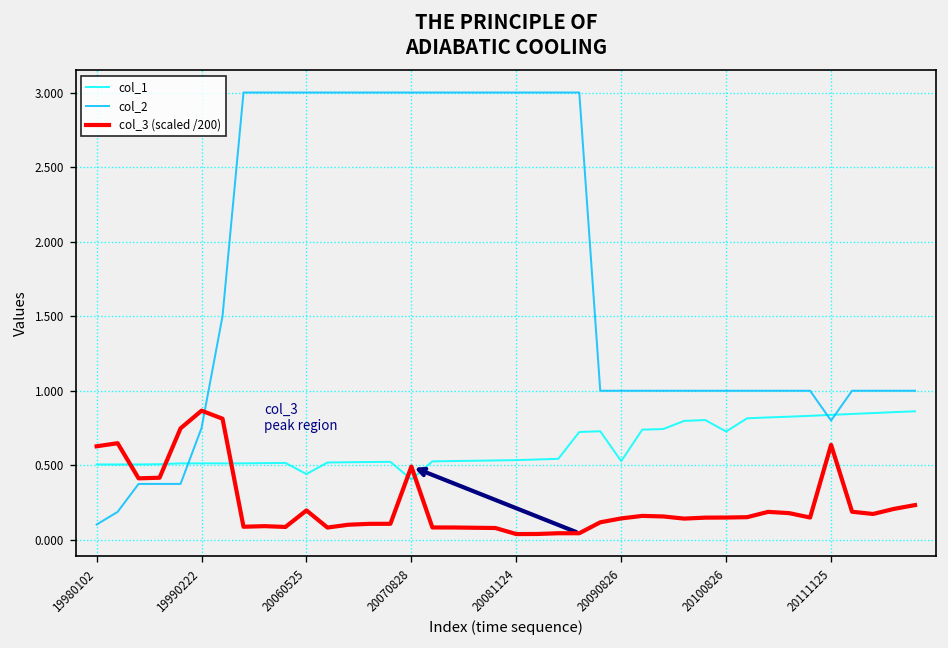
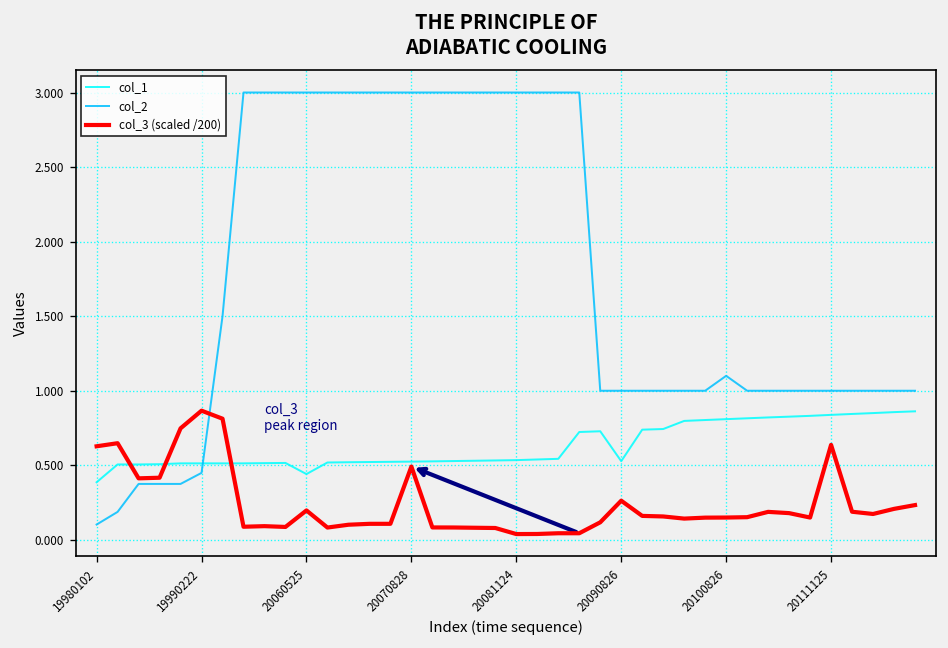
col_1, 19980102: 0.51 -> 0.39
col_2, 19990222: 0.75 -> 0.45
col_1, 20070828: 0.40 -> 0.52
col_3 (scaled /200), 20090826: 0.14 -> 0.26
col_1, 20100826: 0.73 -> 0.81
col_2, 20100826: 1.0 -> 1.1
col_2, 20111125: 0.8 -> 1.0
